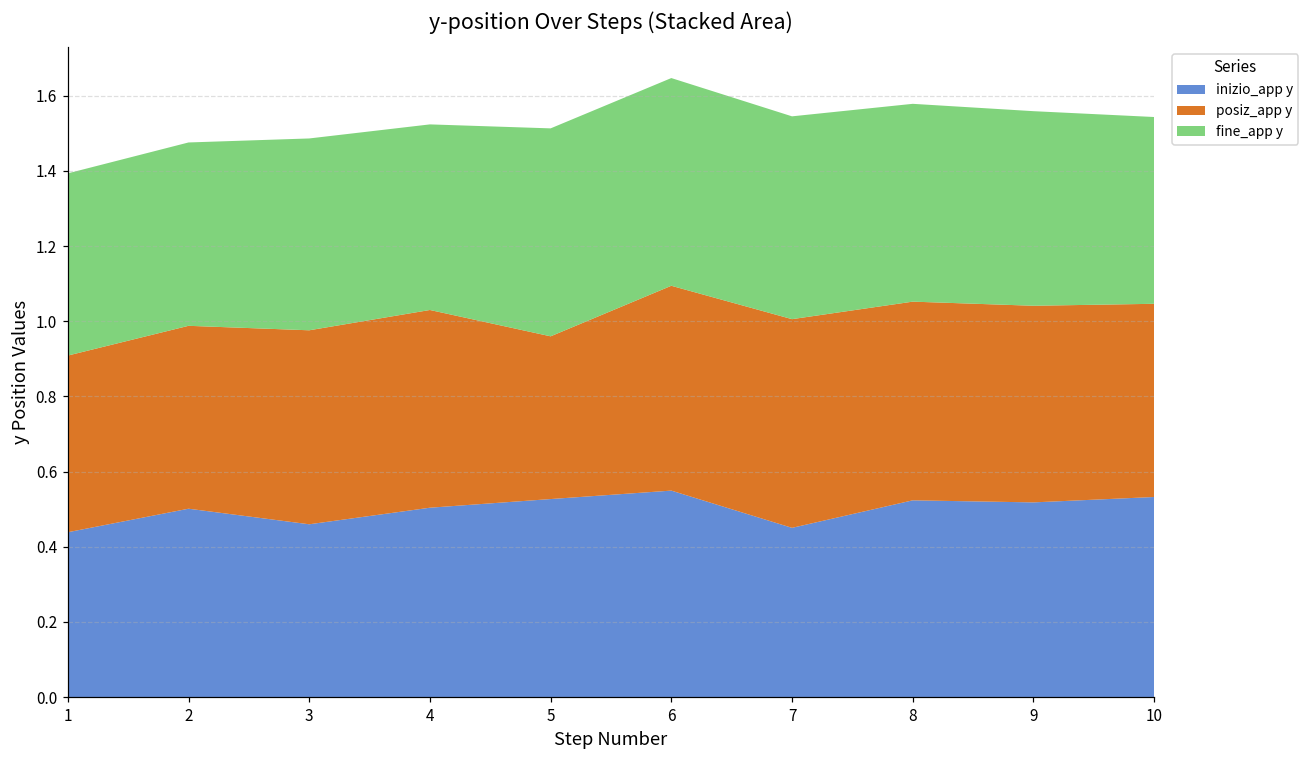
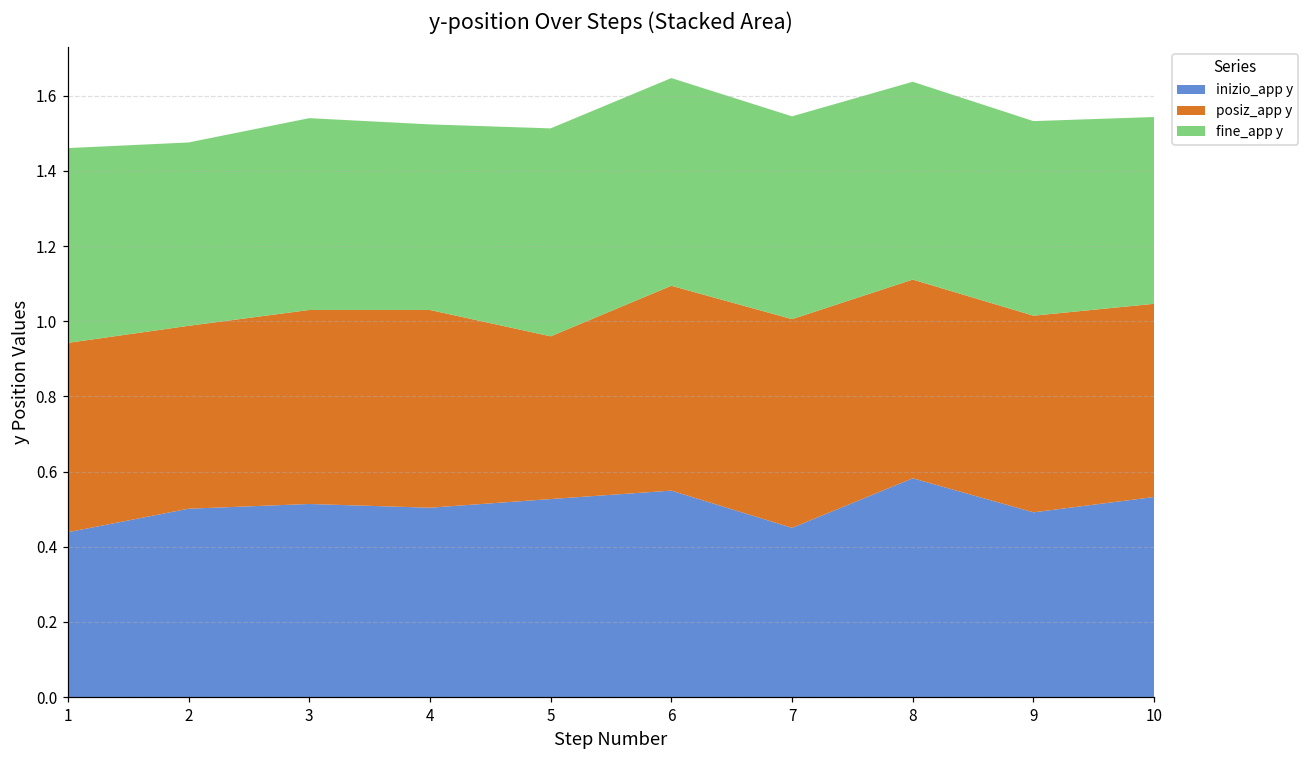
posiz_app y, 1: 0.47 -> 0.50
fine_app y, 1: 0.48 -> 0.52
inizio_app y, 3: 0.46 -> 0.51
inizio_app y, 8: 0.52 -> 0.58
inizio_app y, 9: 0.52 -> 0.49
